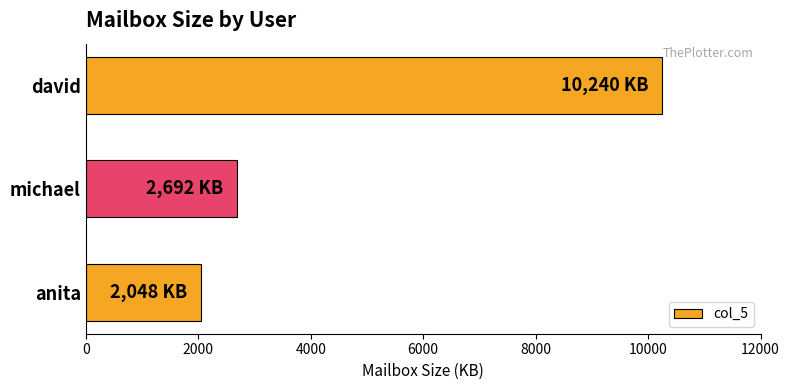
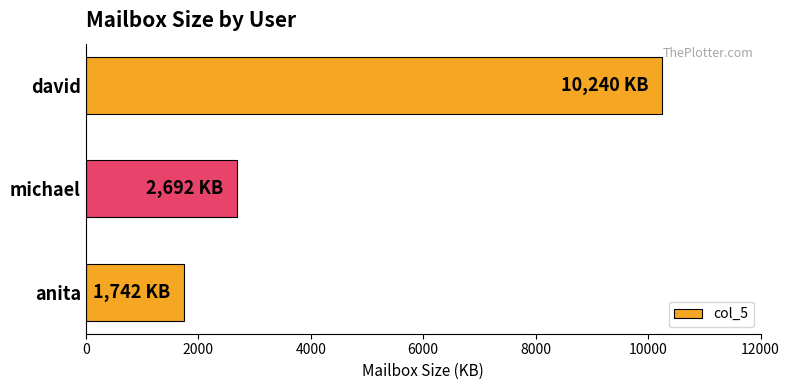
anita: 2,048 -> 1,742
